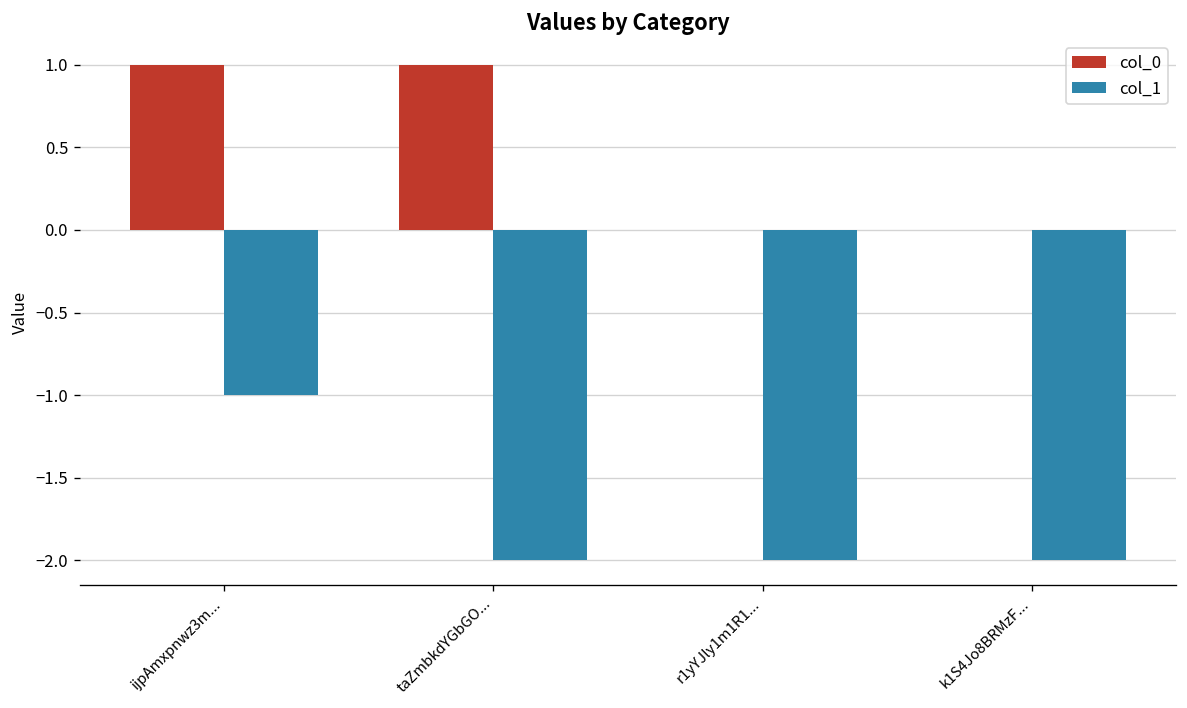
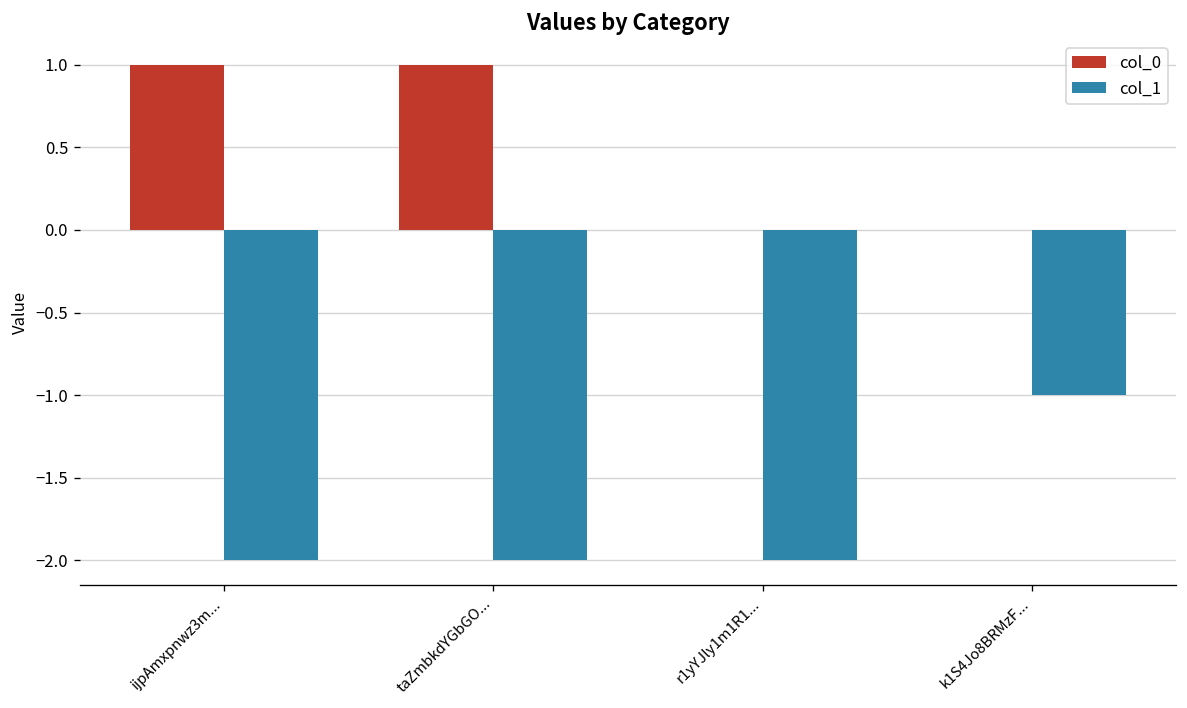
col_1, ijpAmxpnwz3m...: -1 -> -2
col_1, k1S4Jo8BRMzF...: -2 -> -1
